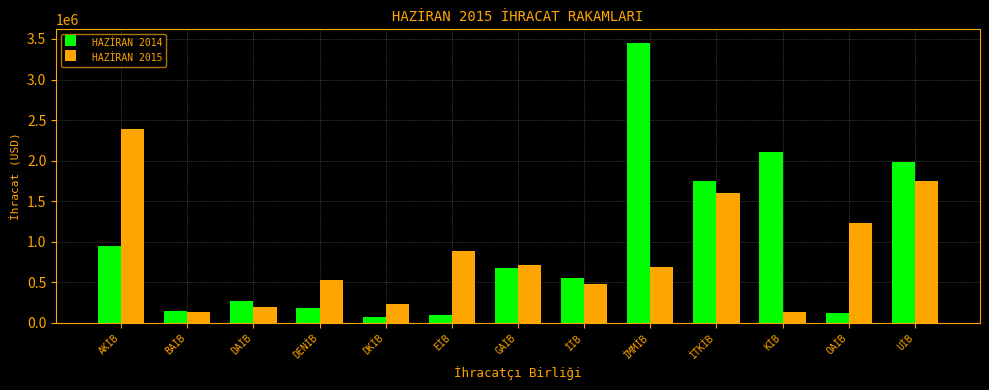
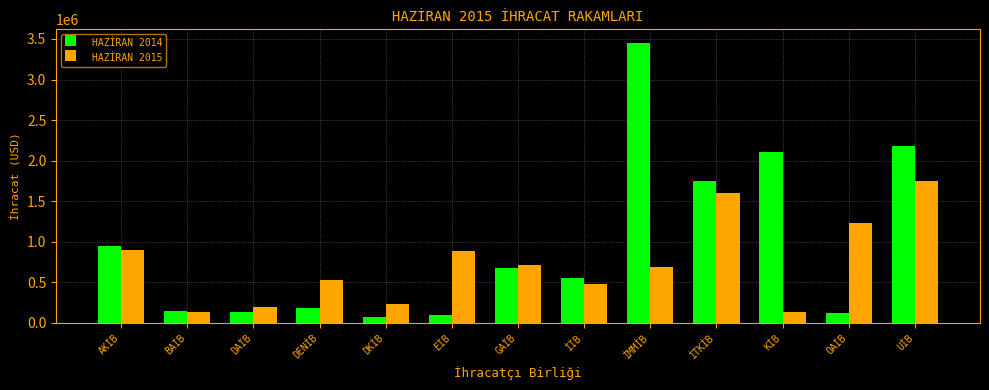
HAZİRAN 2015, AKİB: 2400000 -> 900000
HAZİRAN 2014, DAİB: 300000 -> 100000
HAZİRAN 2014, UİB: 2000000 -> 2200000
